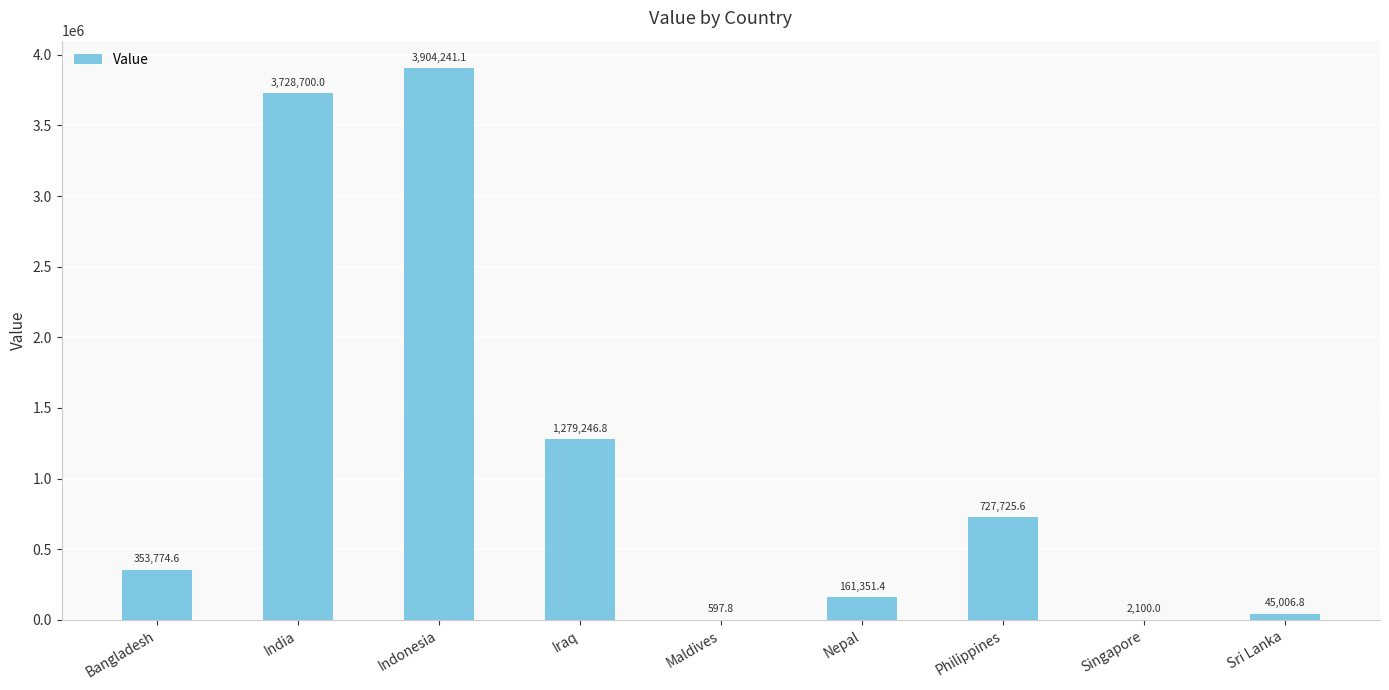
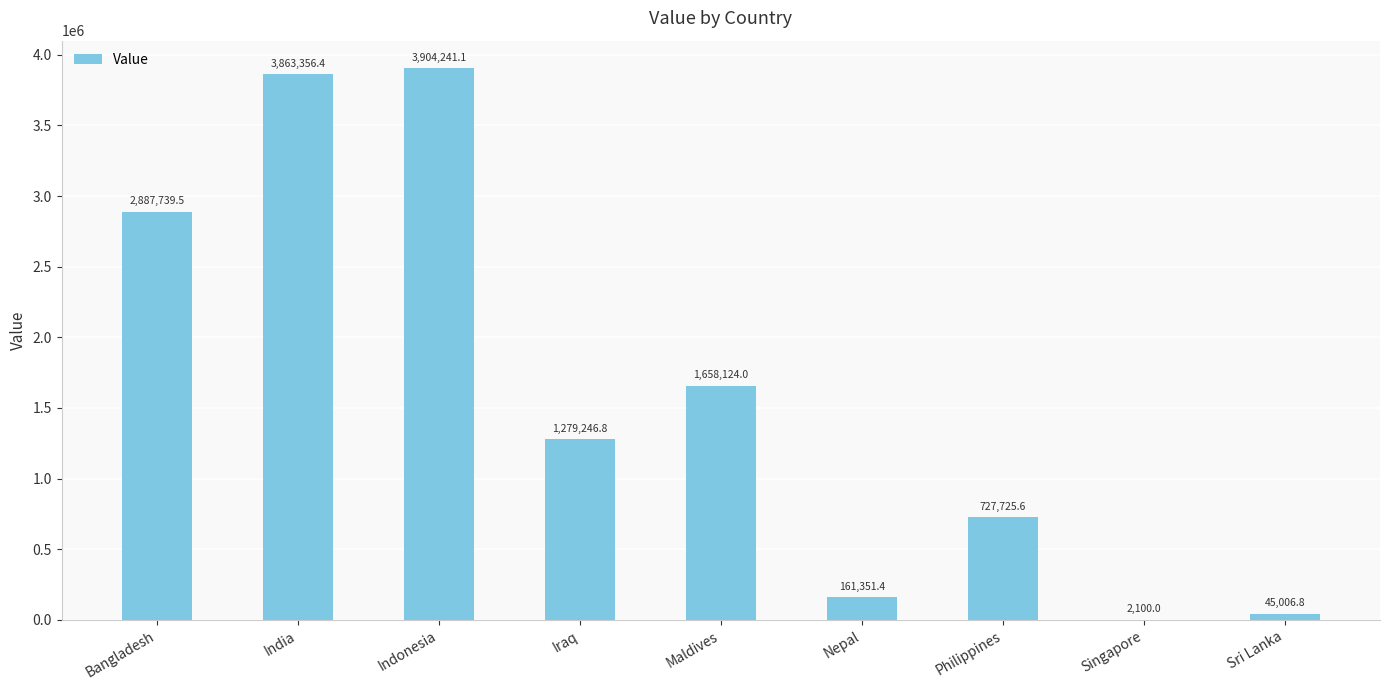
Bangladesh: 353,774.6 -> 2,887,739.5
India: 3,728,700.0 -> 3,863,356.4
Maldives: 597.8 -> 1,658,124.0
